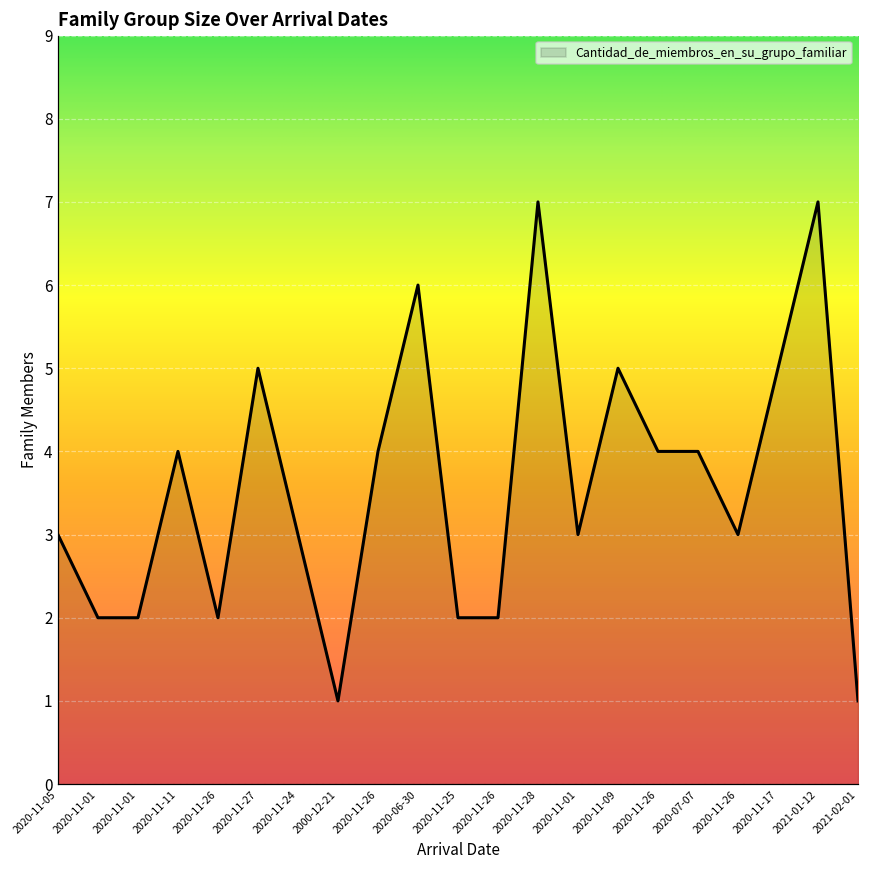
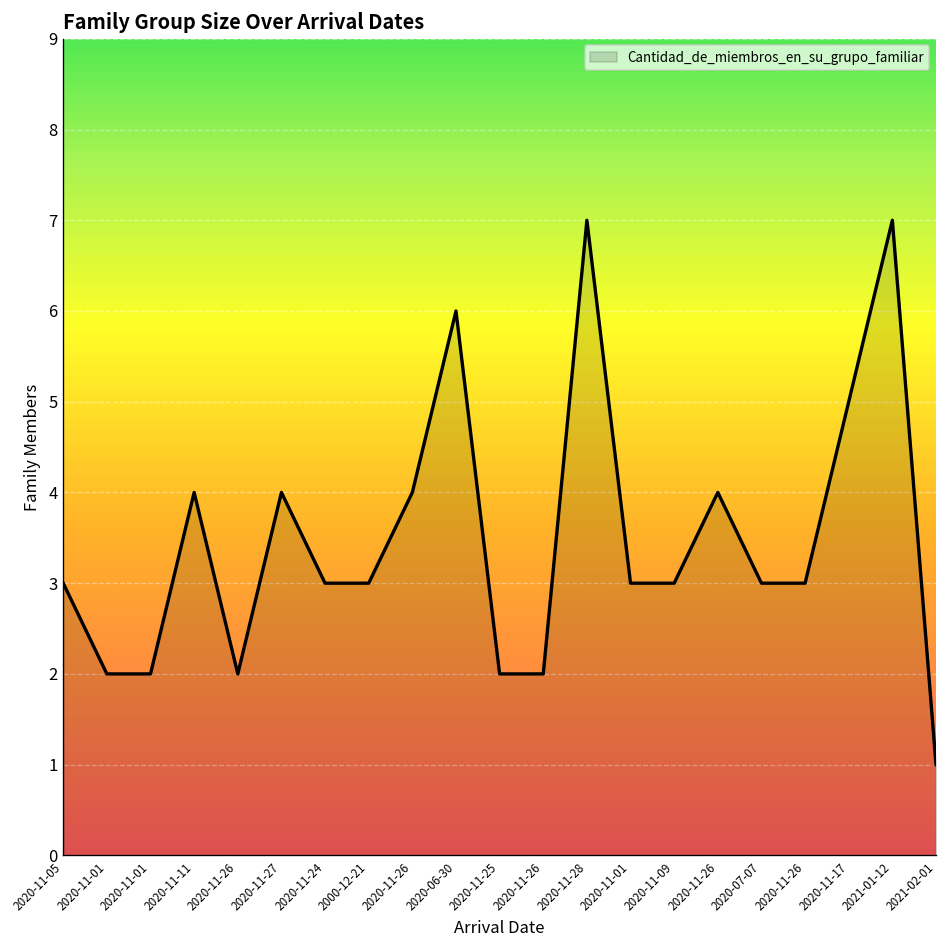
2020-11-27: 5 -> 4
2000-12-21: 1 -> 3
2020-11-09: 5 -> 3
2020-07-07: 4 -> 3
